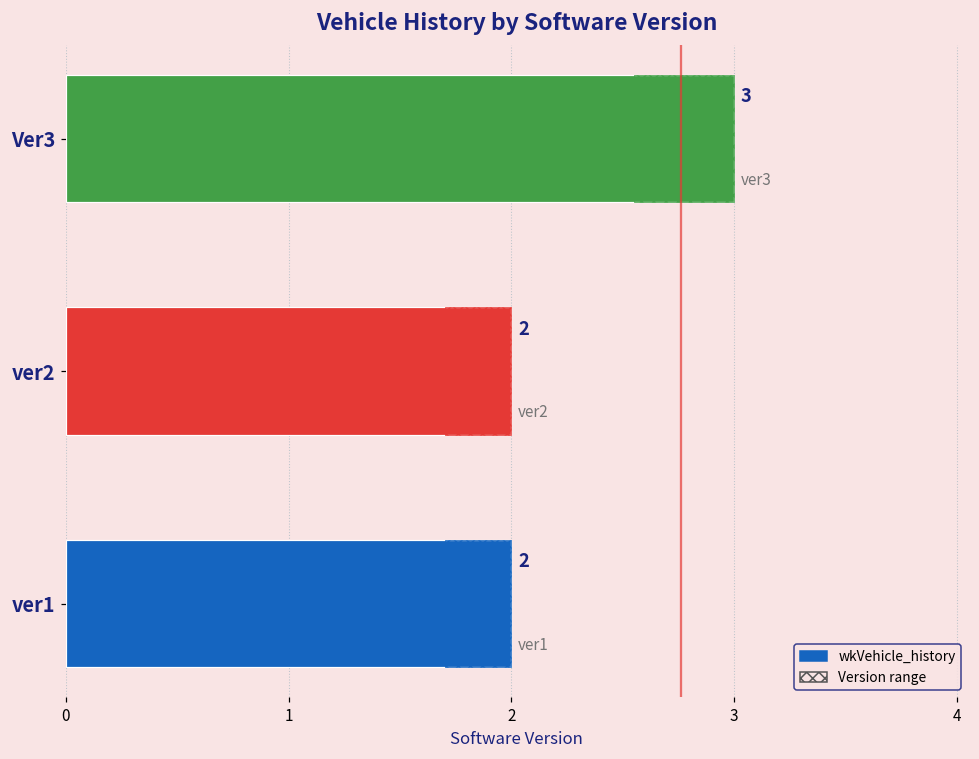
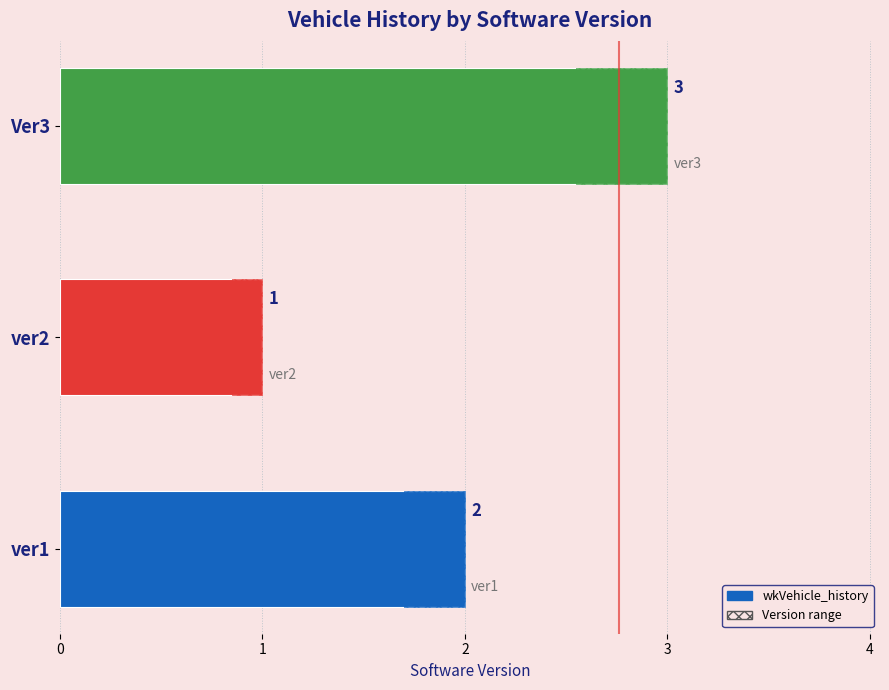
wkVehicle_history, ver2: 2 -> 1
